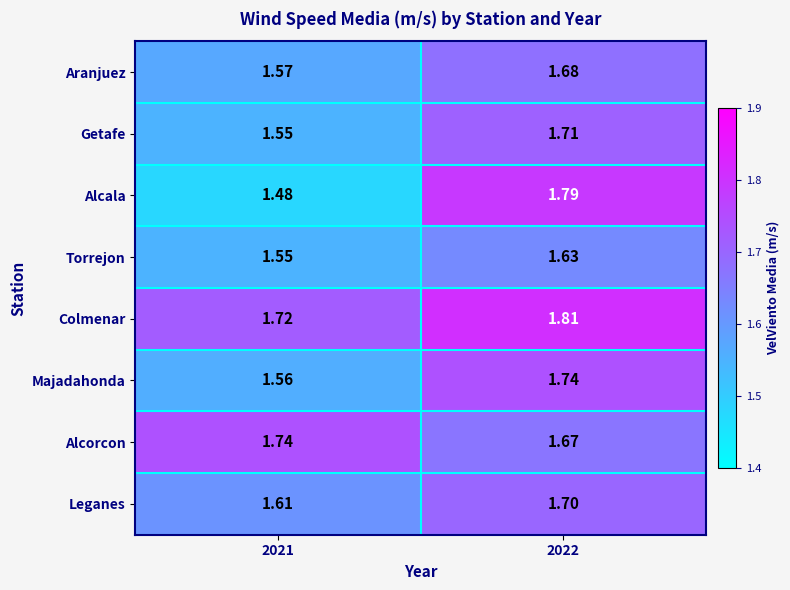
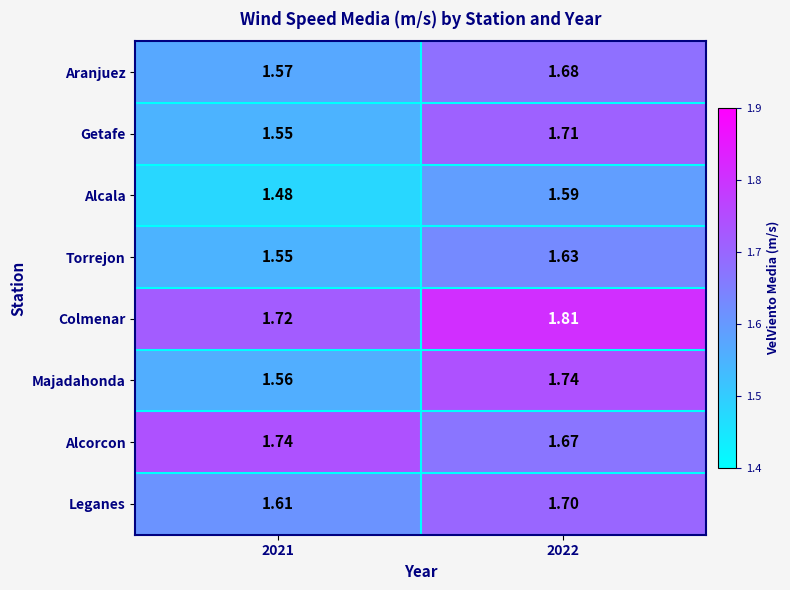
Alcala, 2022: 1.79 -> 1.59
